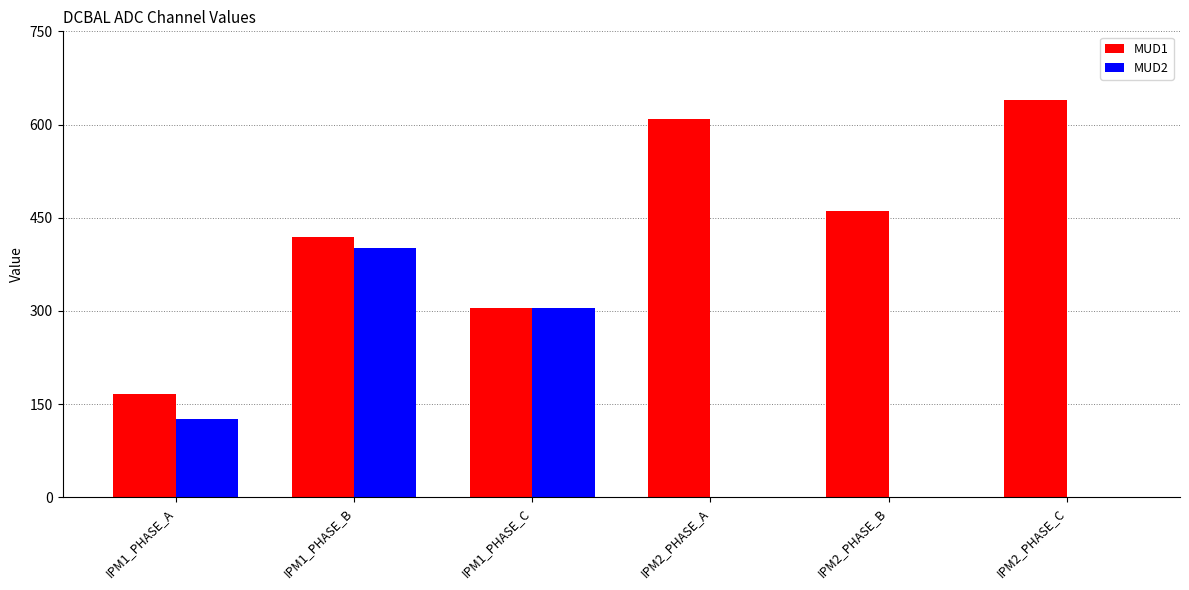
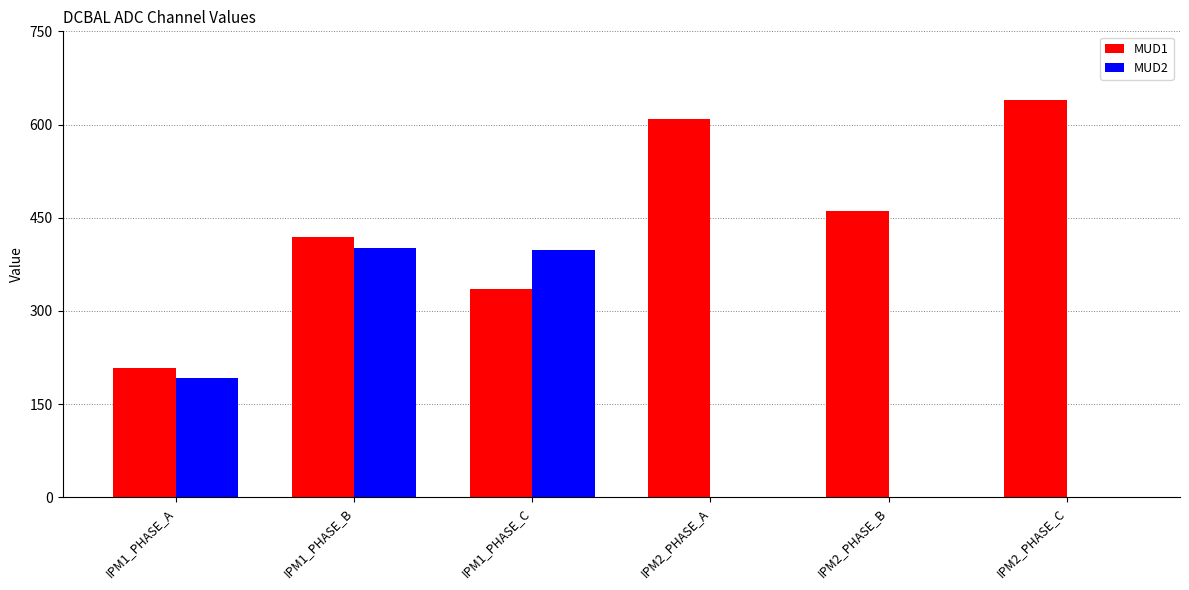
MUD1, IPM1_PHASE_A: 170 -> 210
MUD2, IPM1_PHASE_A: 130 -> 190
MUD1, IPM1_PHASE_C: 300 -> 330
MUD2, IPM1_PHASE_C: 300 -> 400
